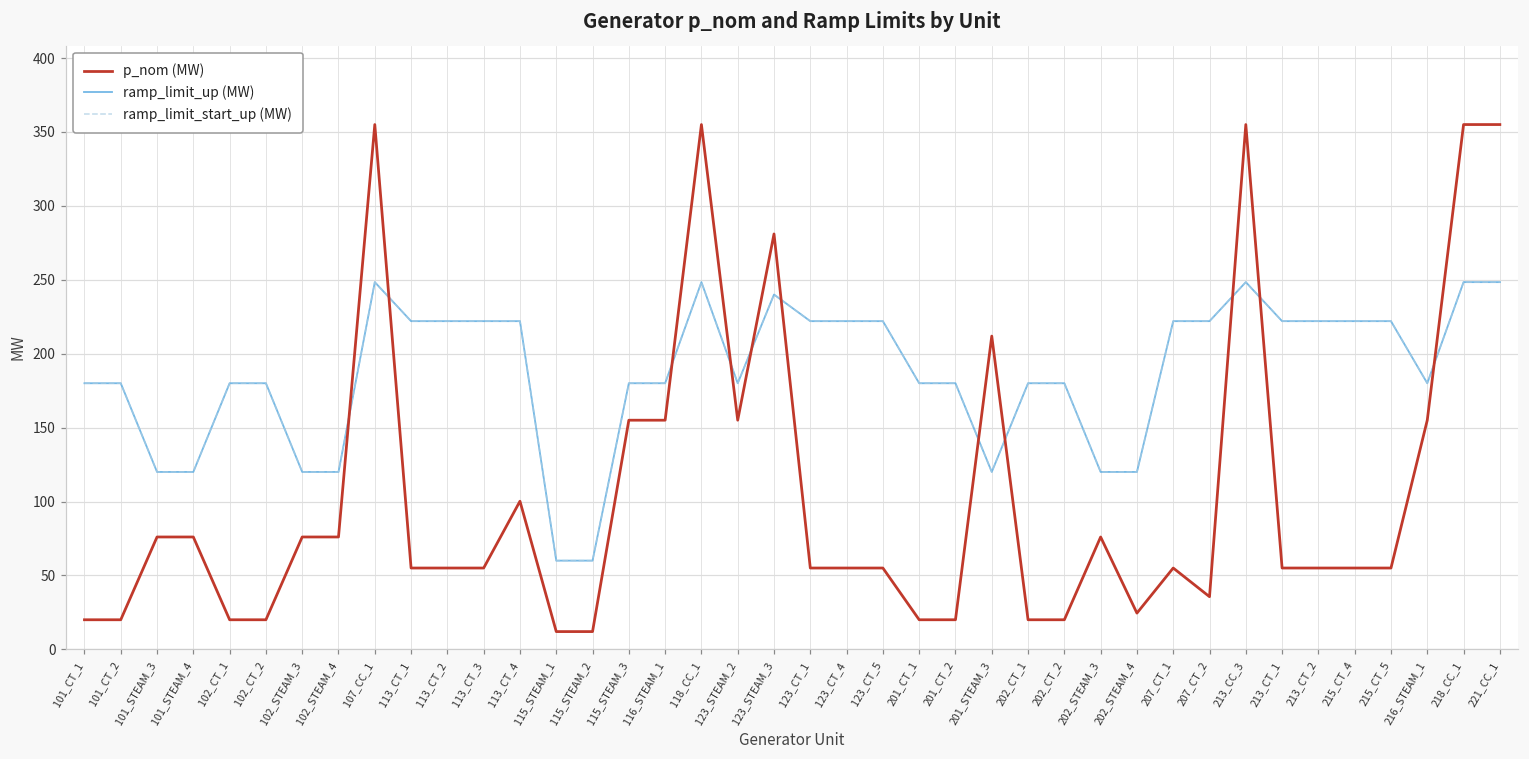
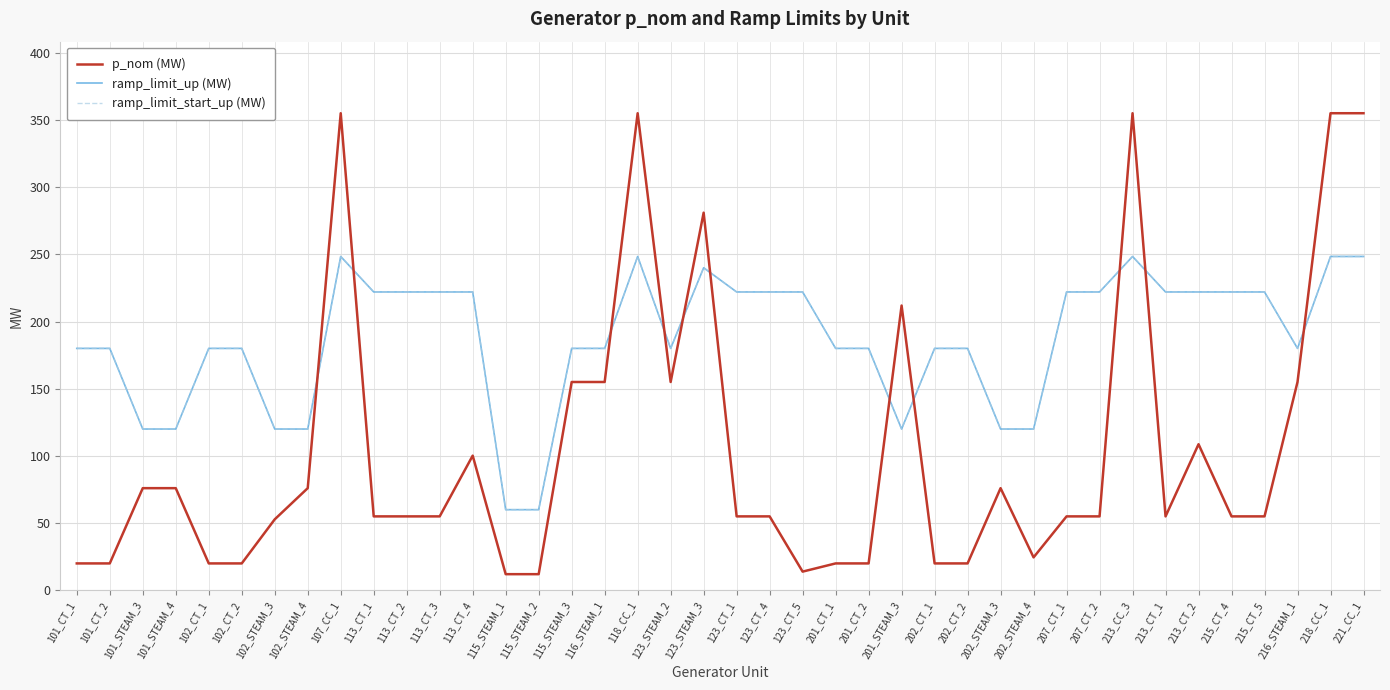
p_nom (MW), 102_STEAM_3: 76 -> 53
p_nom (MW), 123_CT_5: 55 -> 14
p_nom (MW), 207_CT_2: 36 -> 55
p_nom (MW), 213_CT_2: 55 -> 109
